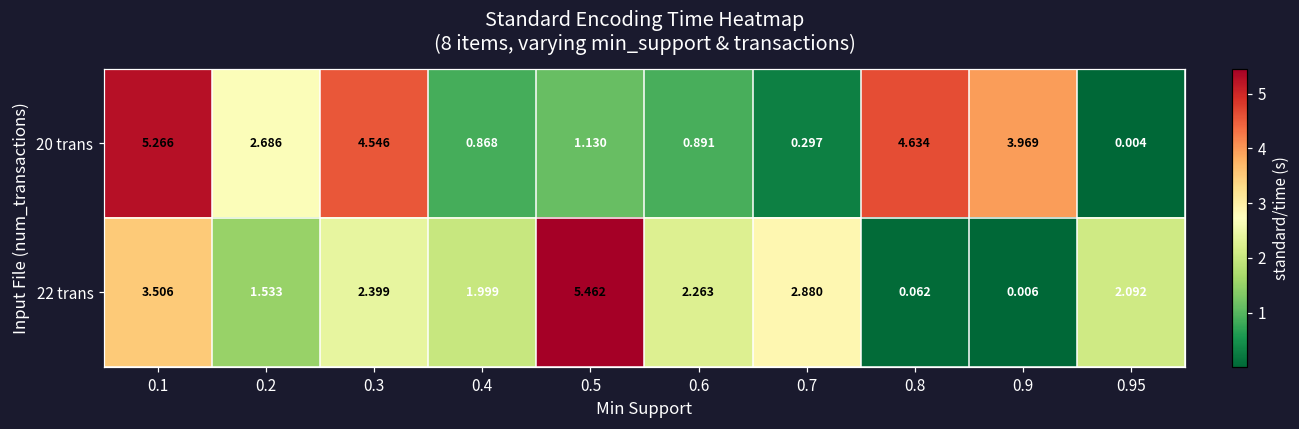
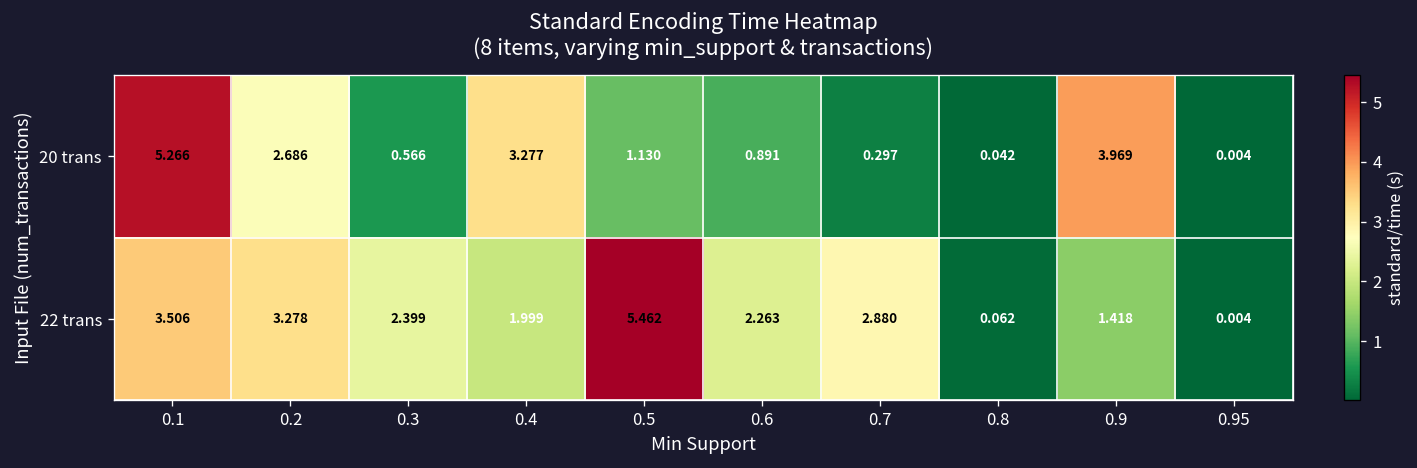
20 trans, 0.3: 4.546 -> 0.566
20 trans, 0.4: 0.868 -> 3.277
20 trans, 0.8: 4.634 -> 0.042
22 trans, 0.2: 1.533 -> 3.278
22 trans, 0.9: 0.006 -> 1.418
22 trans, 0.95: 2.092 -> 0.004
